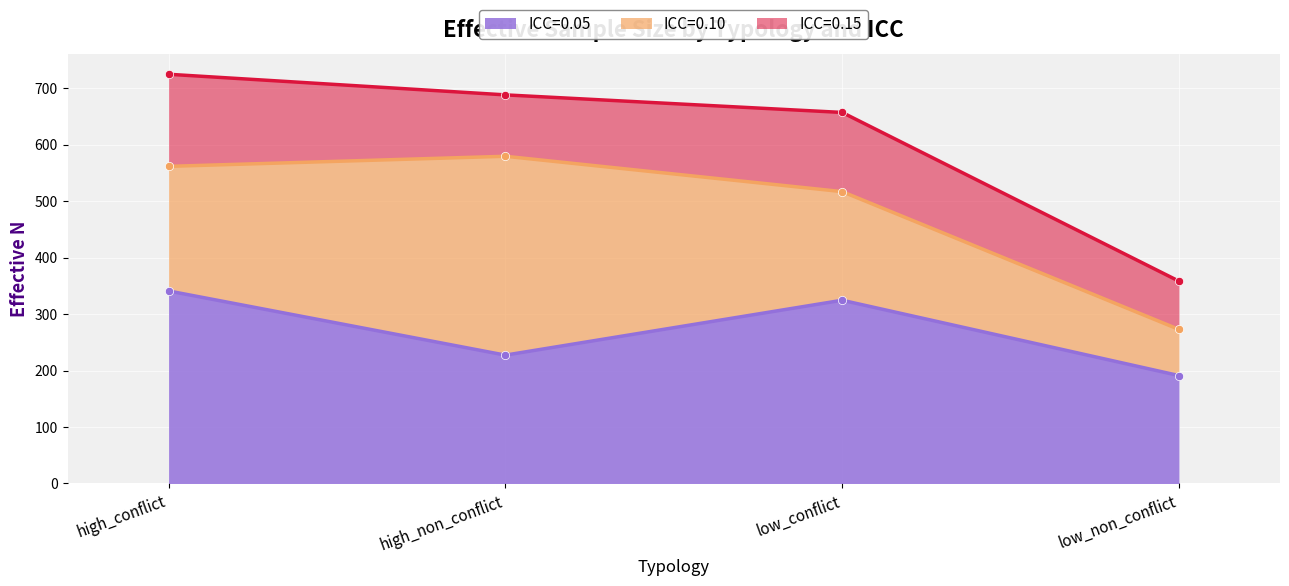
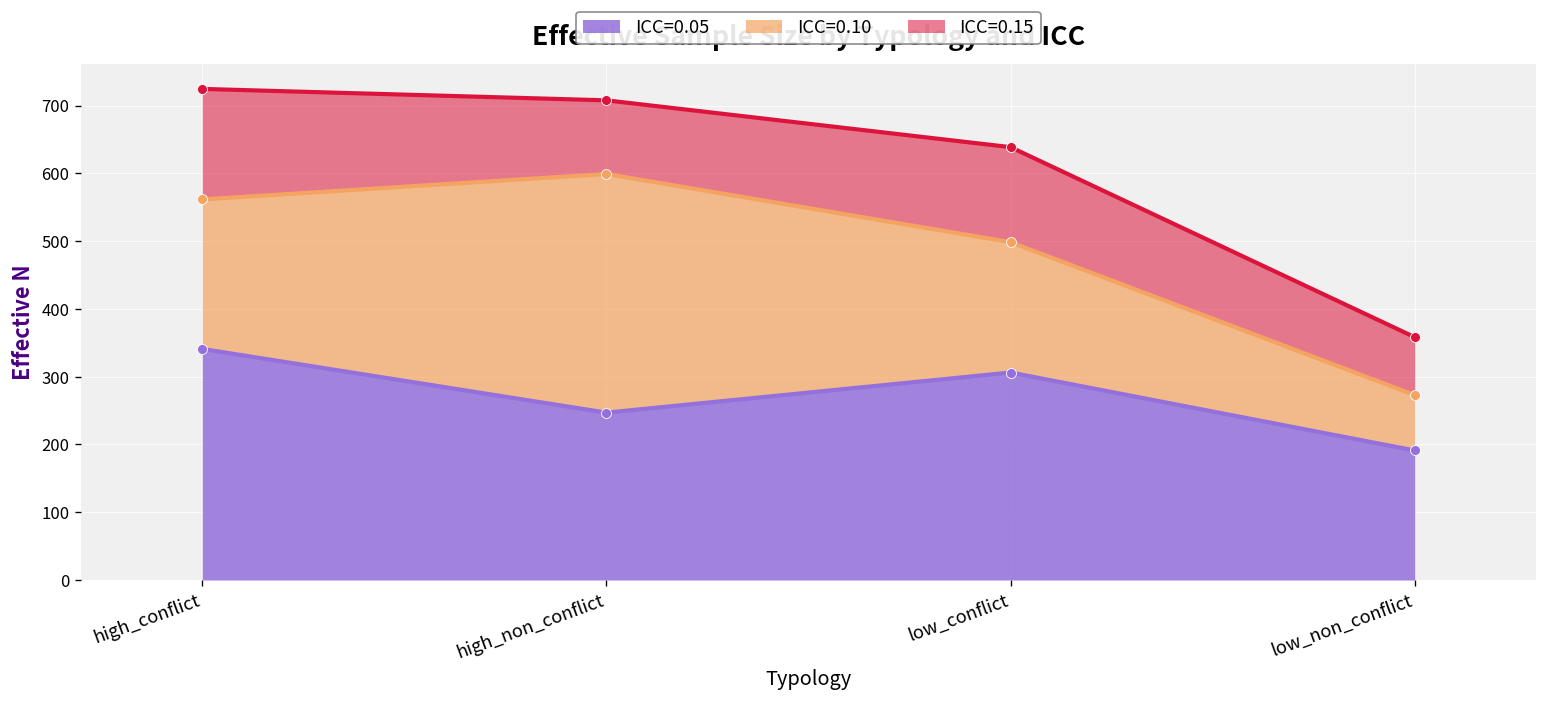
ICC=0.05, high_non_conflict: 230 -> 250
ICC=0.05, low_conflict: 320 -> 310
